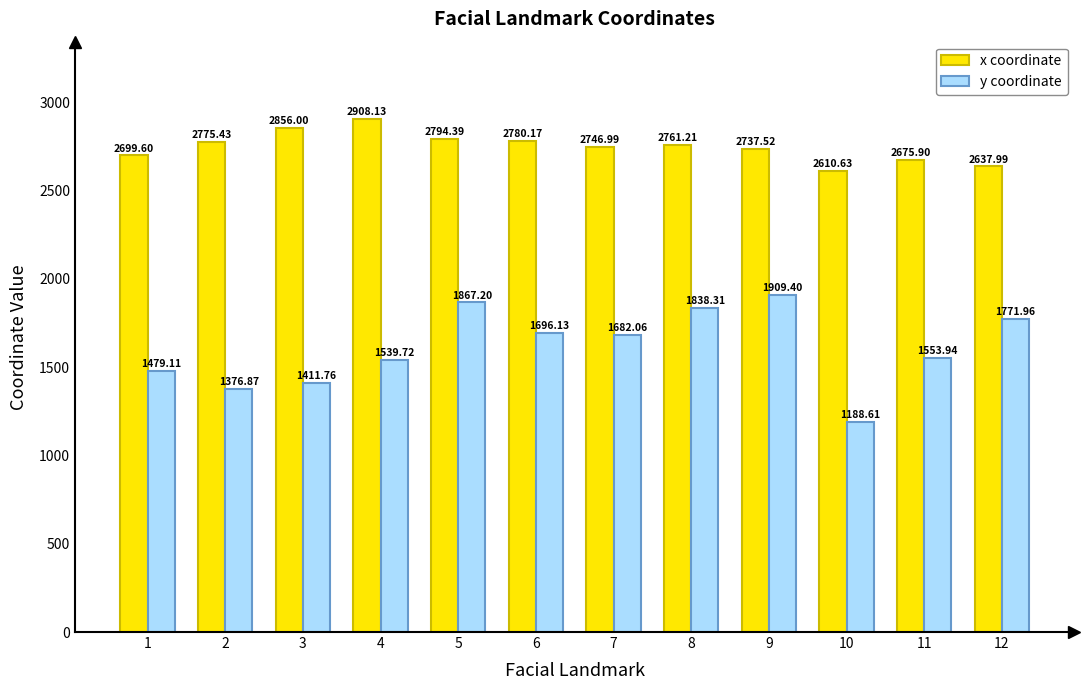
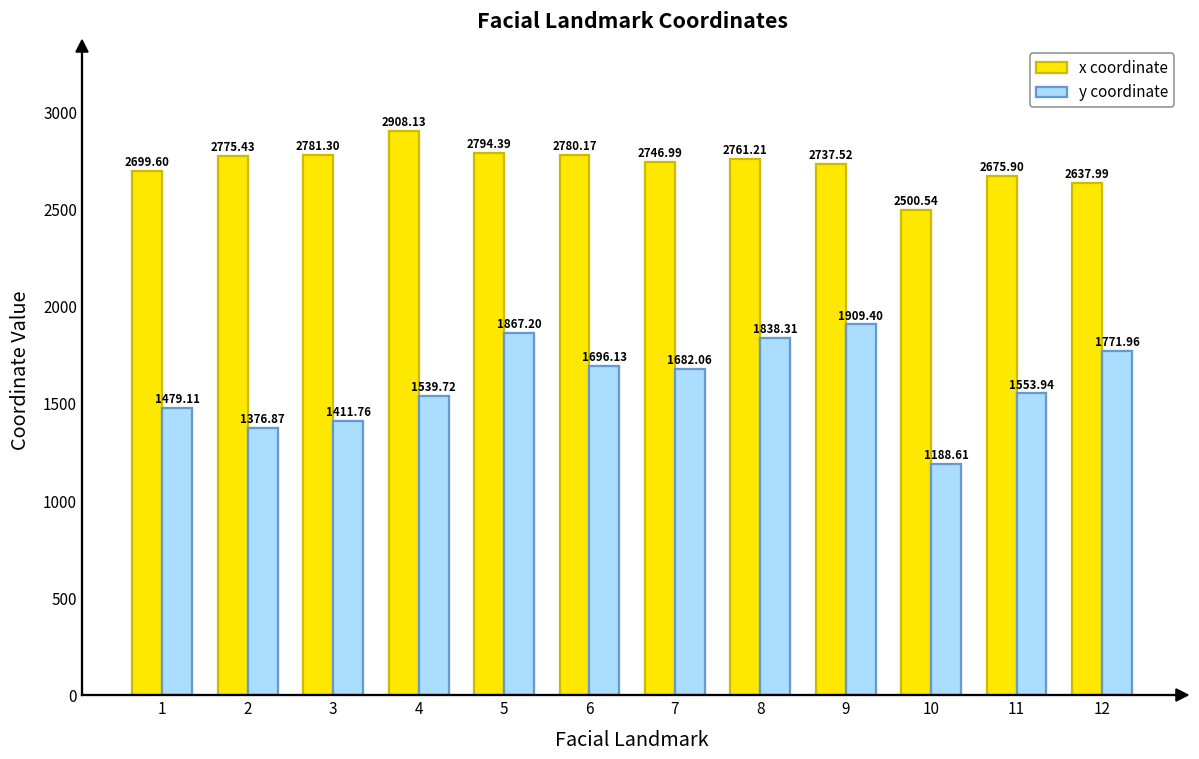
x coordinate, 3: 2856.00 -> 2781.30
x coordinate, 10: 2610.63 -> 2500.54
